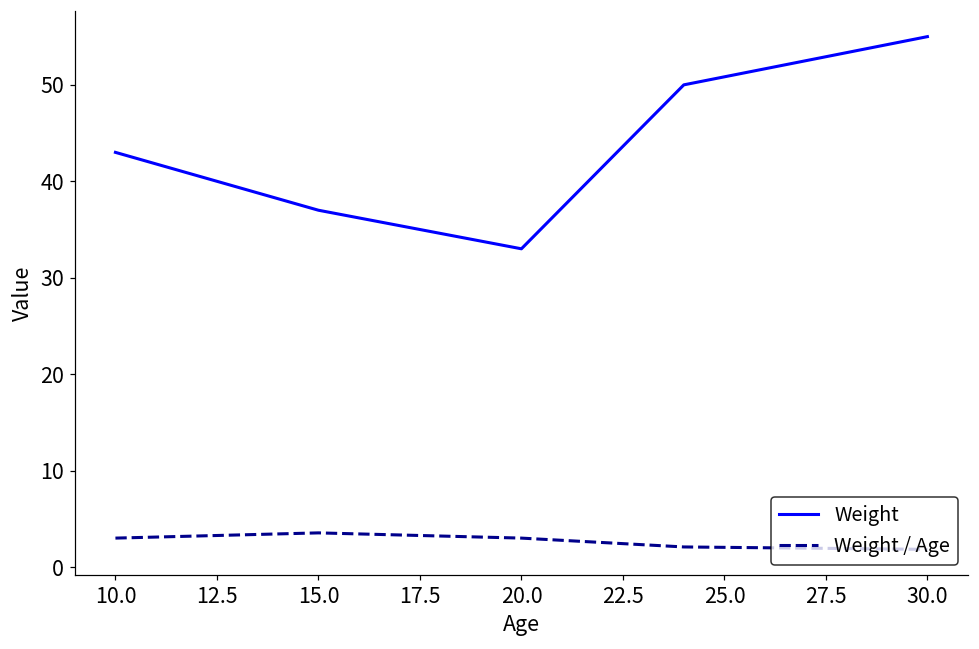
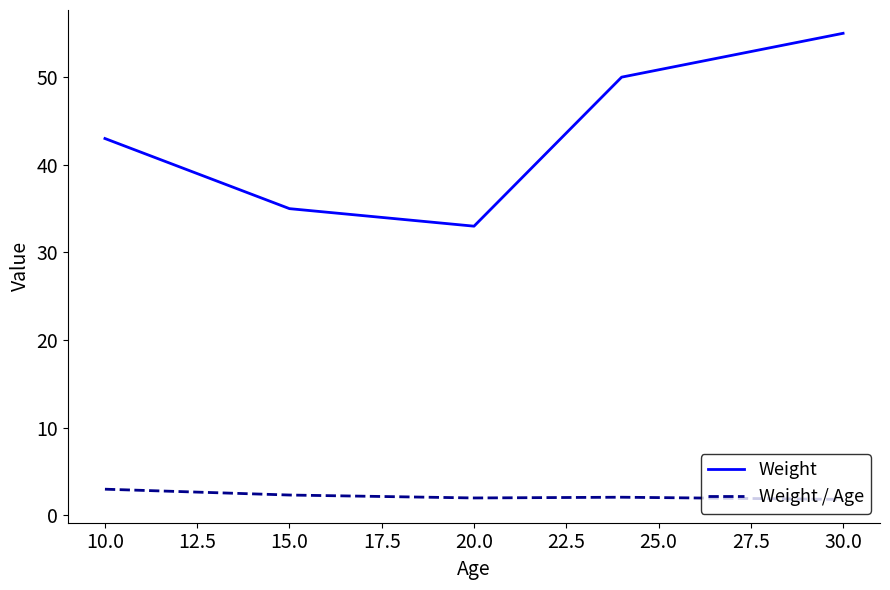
Weight, 15.0: 37 -> 35
Weight / Age, 15.0: 4 -> 2
Weight / Age, 20.0: 3 -> 2
